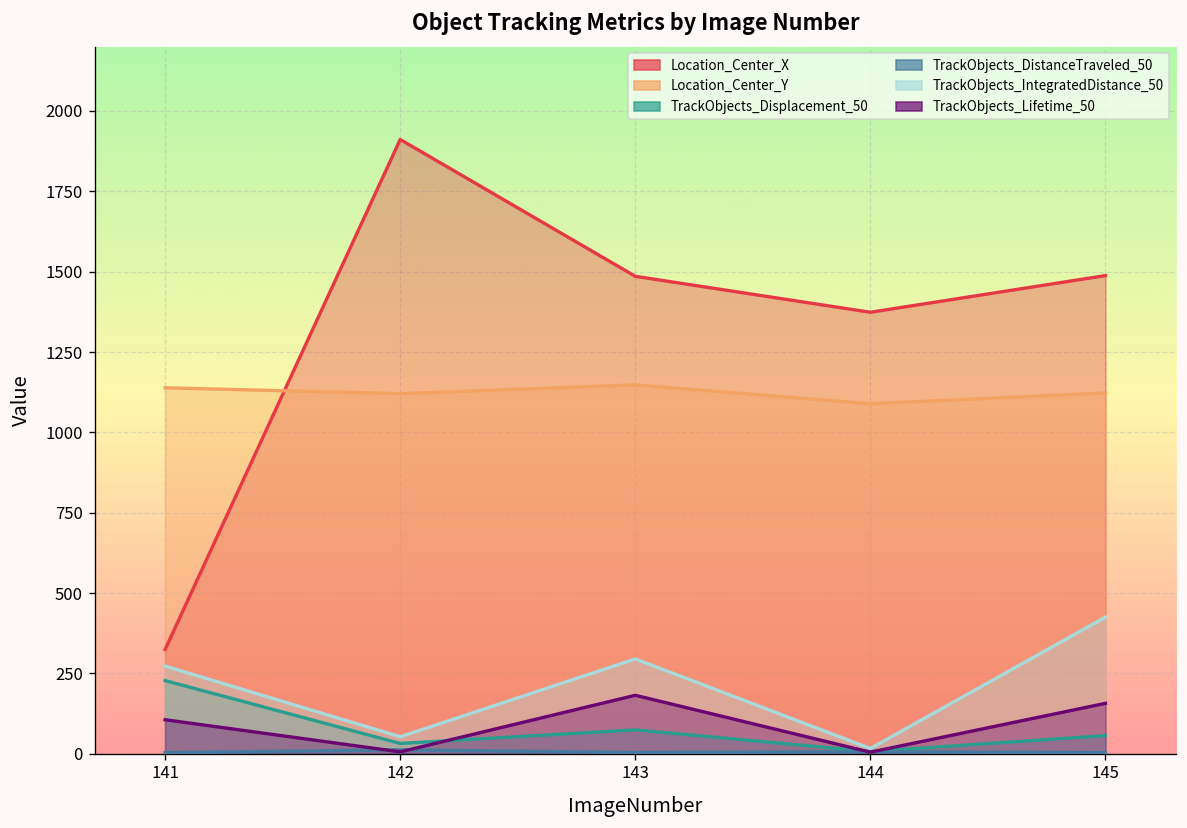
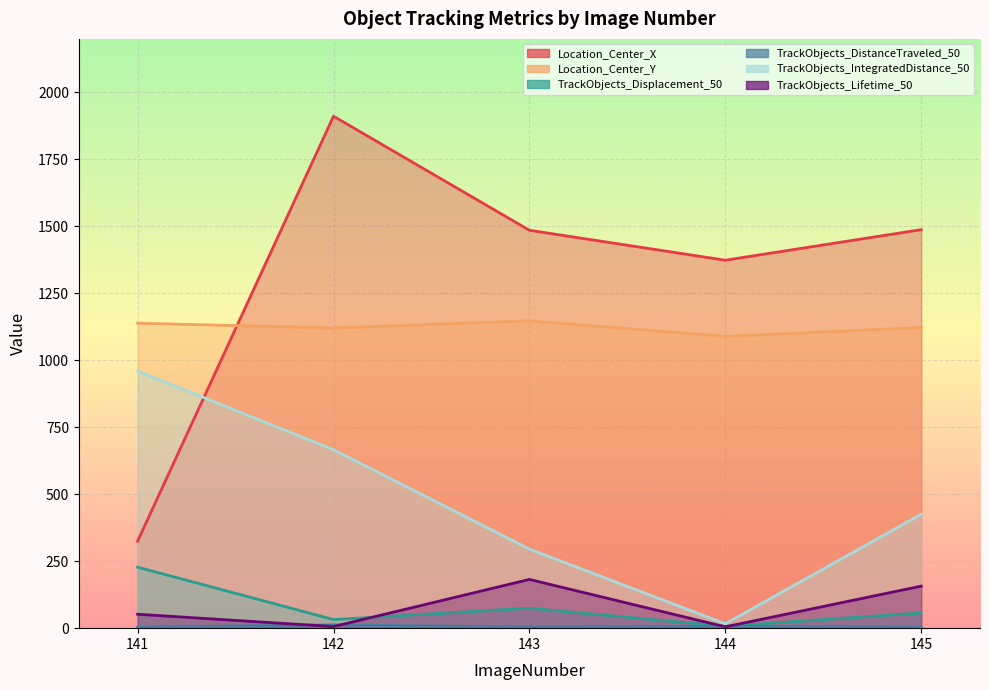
TrackObjects_IntegratedDistance_50, 141: 270 -> 960
TrackObjects_Lifetime_50, 141: 110 -> 50
TrackObjects_IntegratedDistance_50, 142: 50 -> 670
